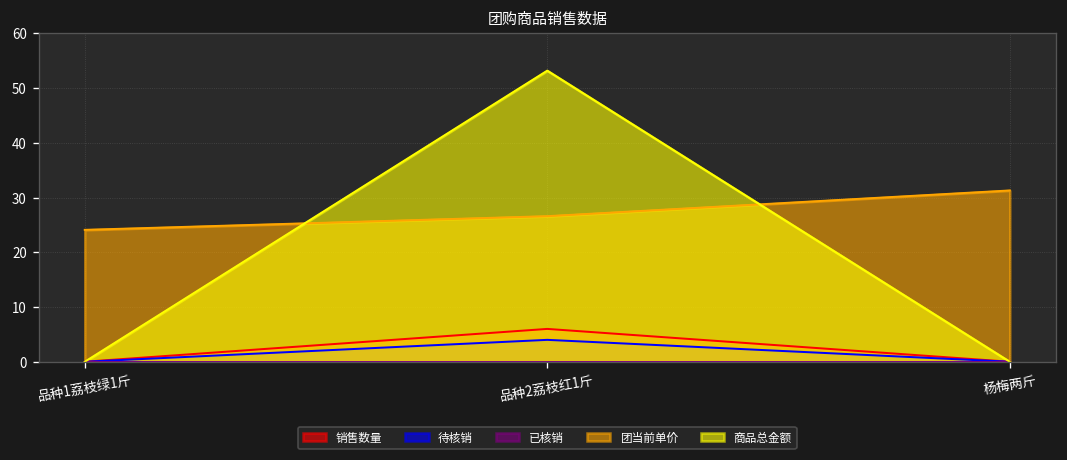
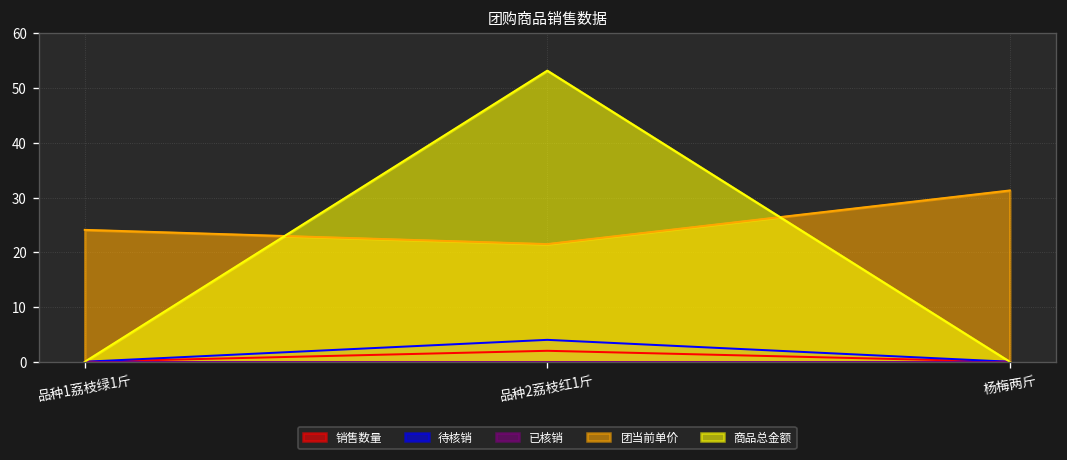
销售数量, 品种2荔枝红1斤: 6 -> 2
团当前单价, 品种2荔枝红1斤: 27 -> 22
